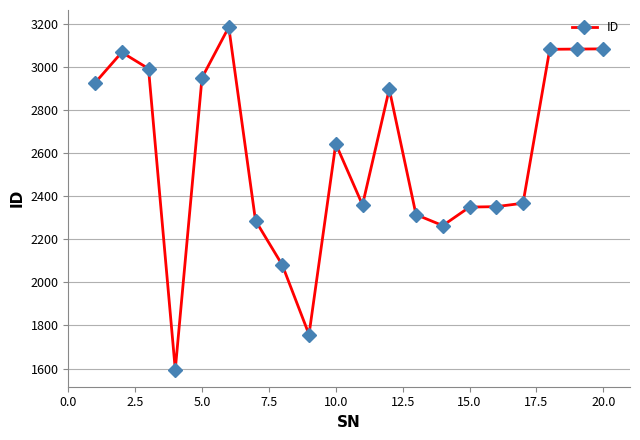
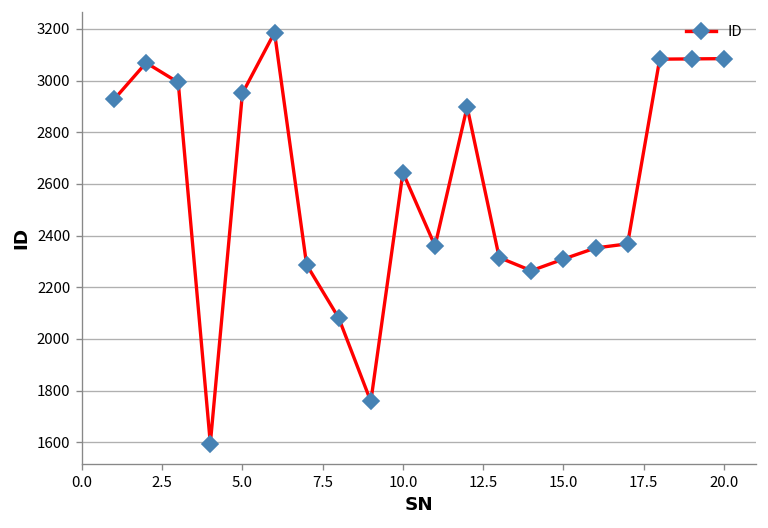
15.0: 2350 -> 2310
